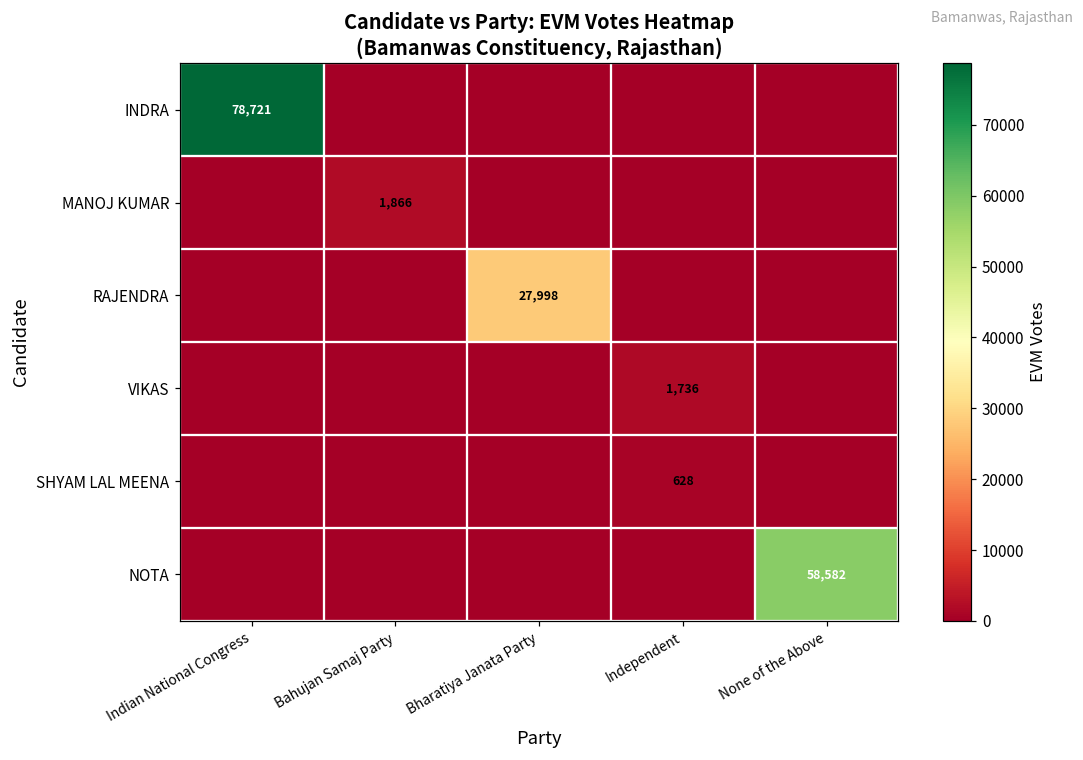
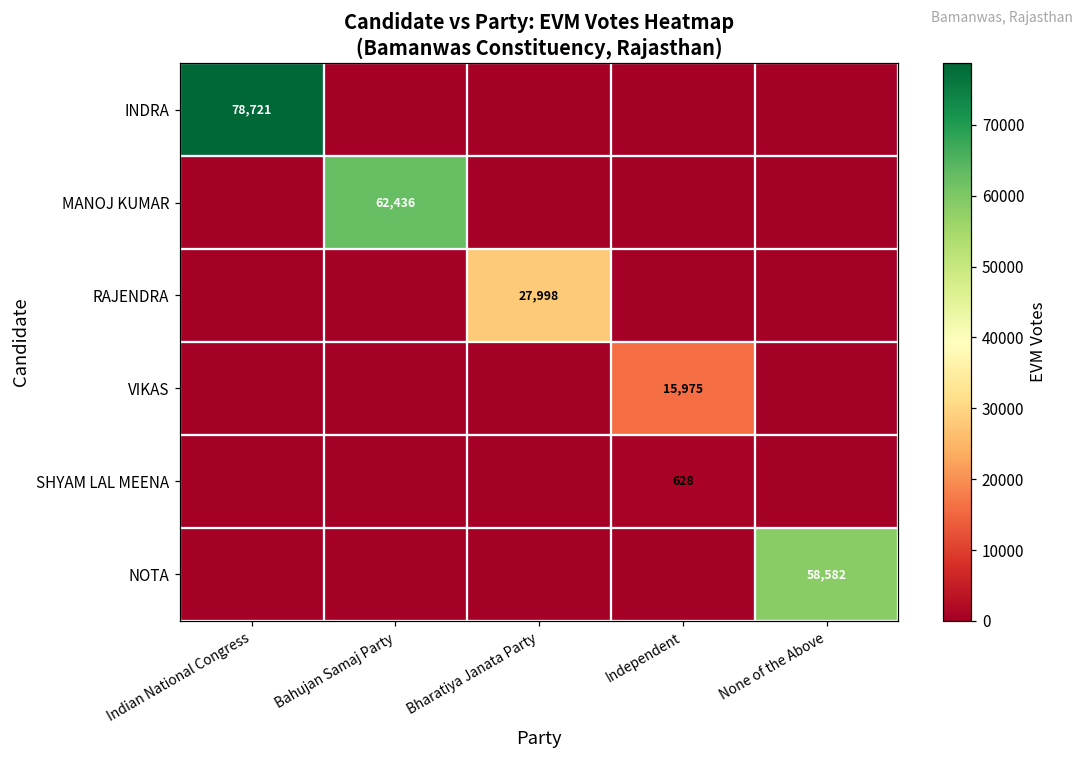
MANOJ KUMAR, Bahujan Samaj Party: 1,866 -> 62,436
VIKAS, Independent: 1,736 -> 15,975
